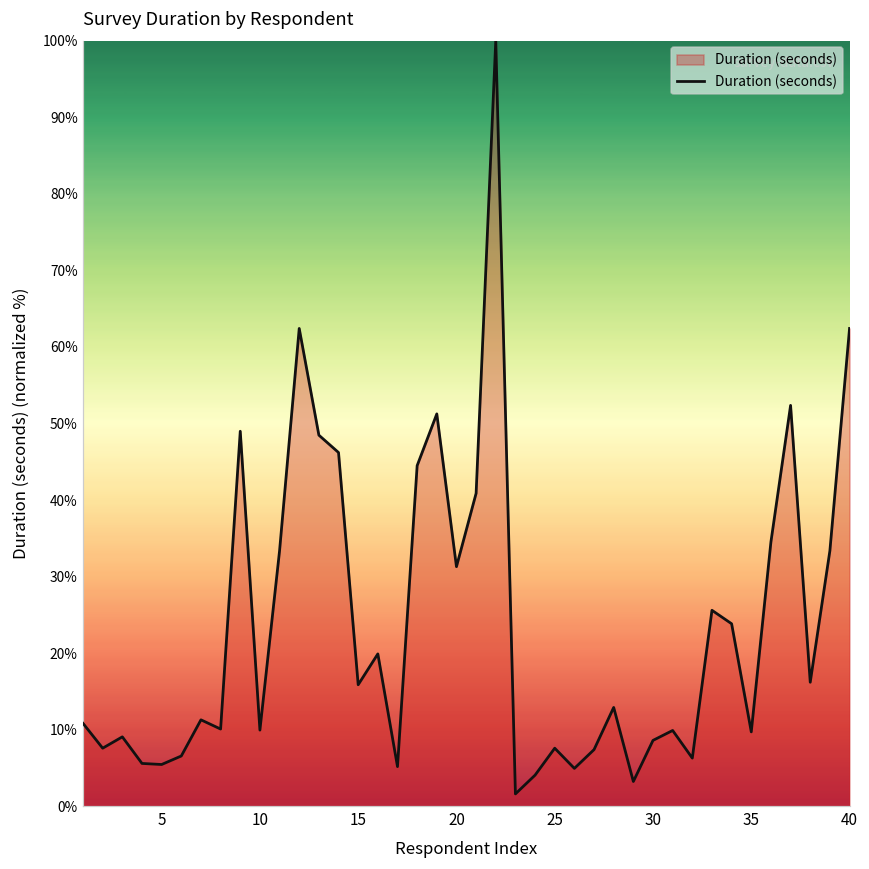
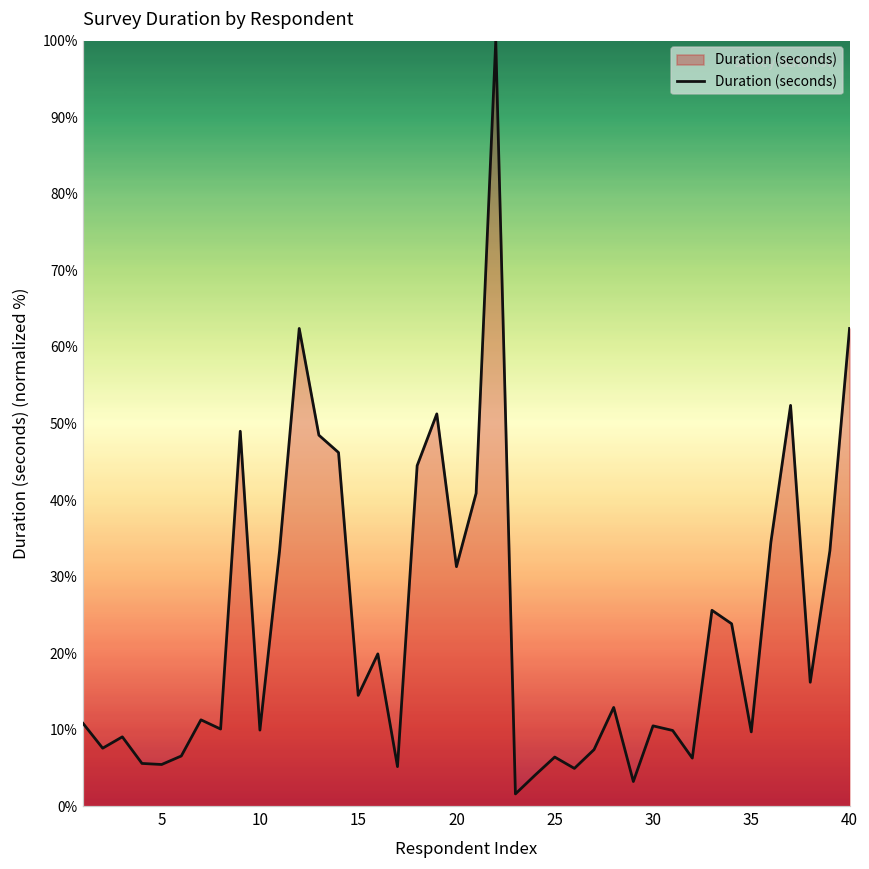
15: 16% -> 14%
25: 8% -> 6%
30: 9% -> 11%
